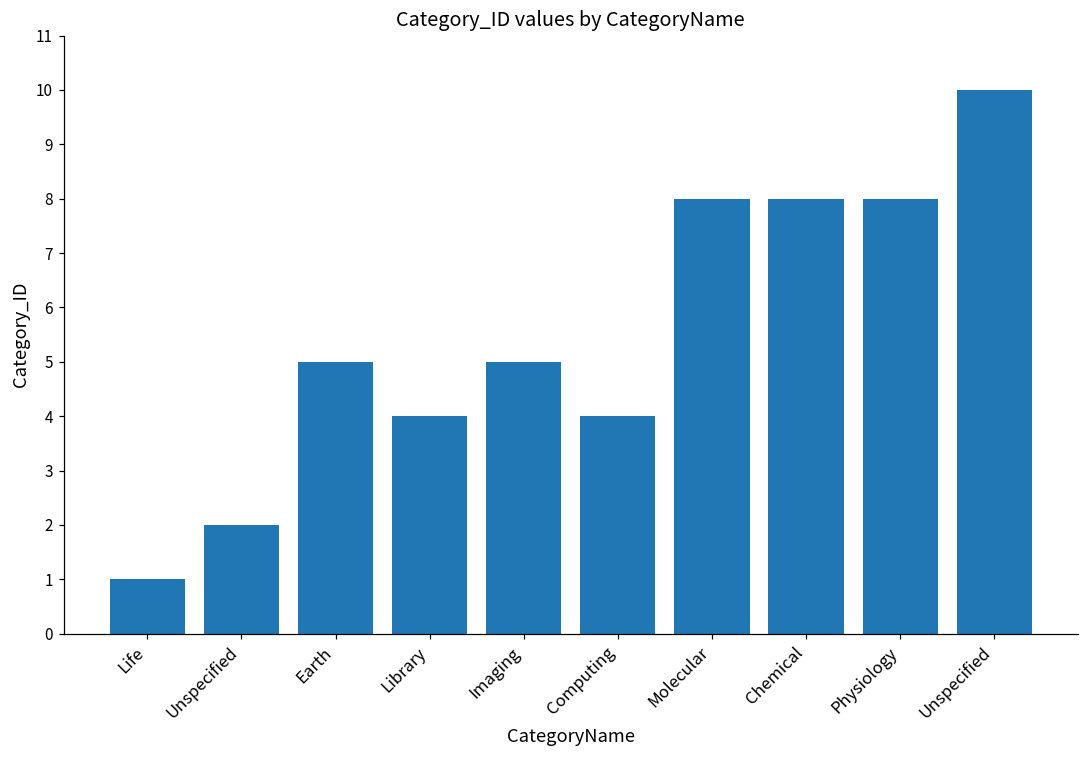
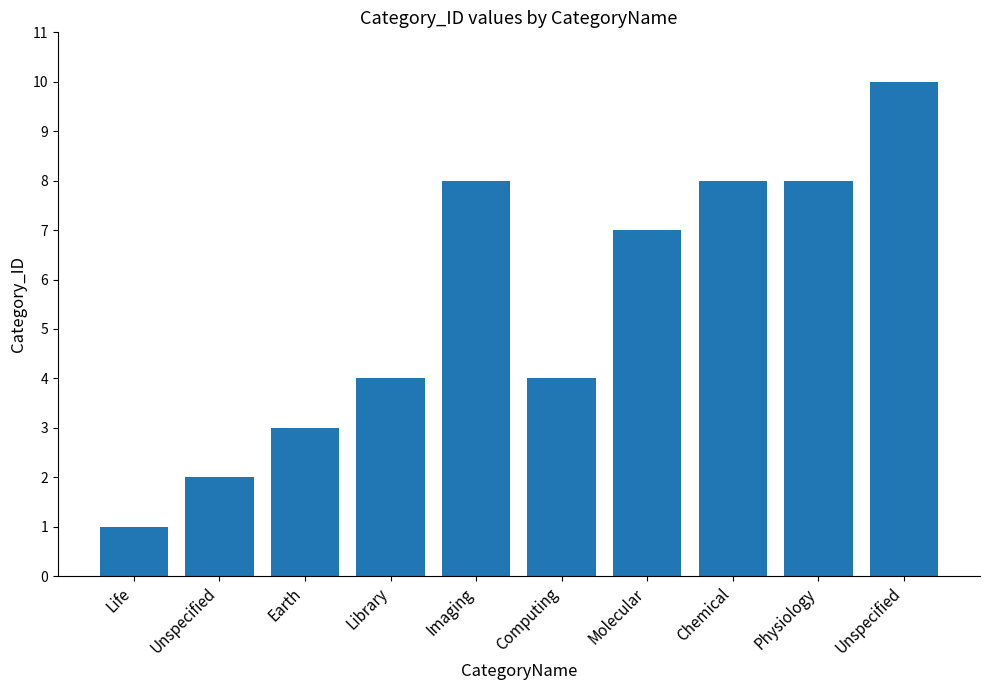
Earth: 5 -> 3
Imaging: 5 -> 8
Molecular: 8 -> 7
